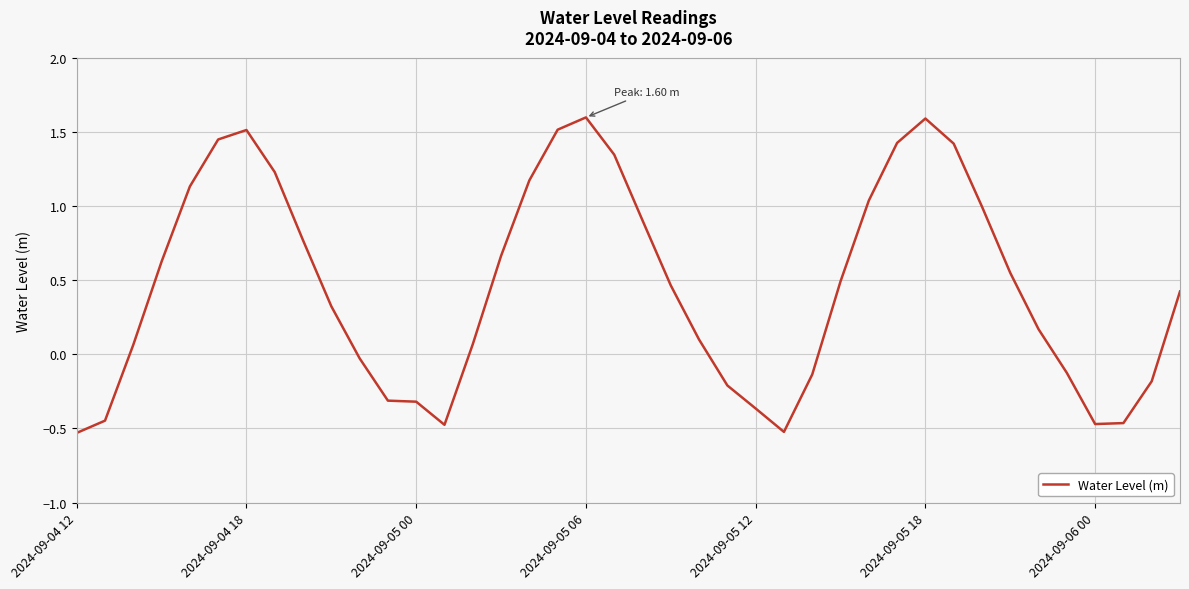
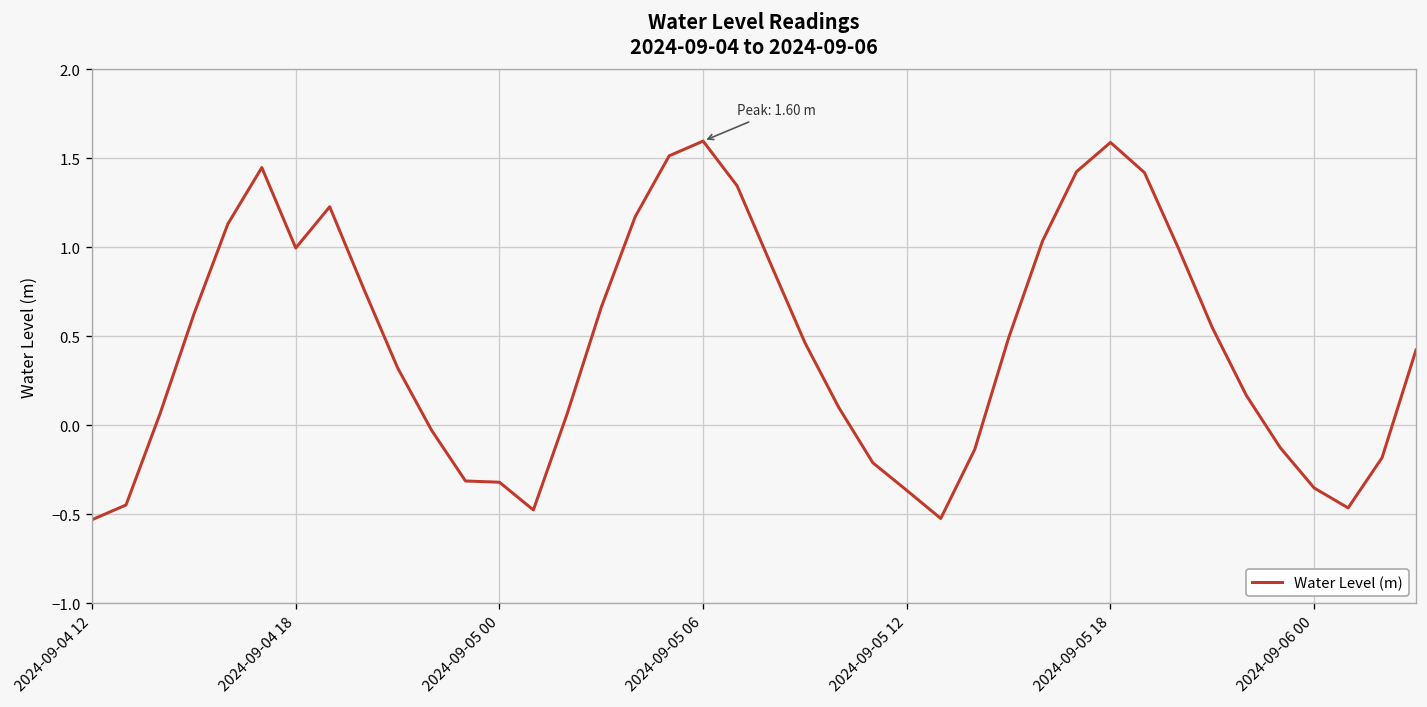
2024-09-04 18: 1.51 -> 1.00
2024-09-06 00: -0.47 -> -0.35
